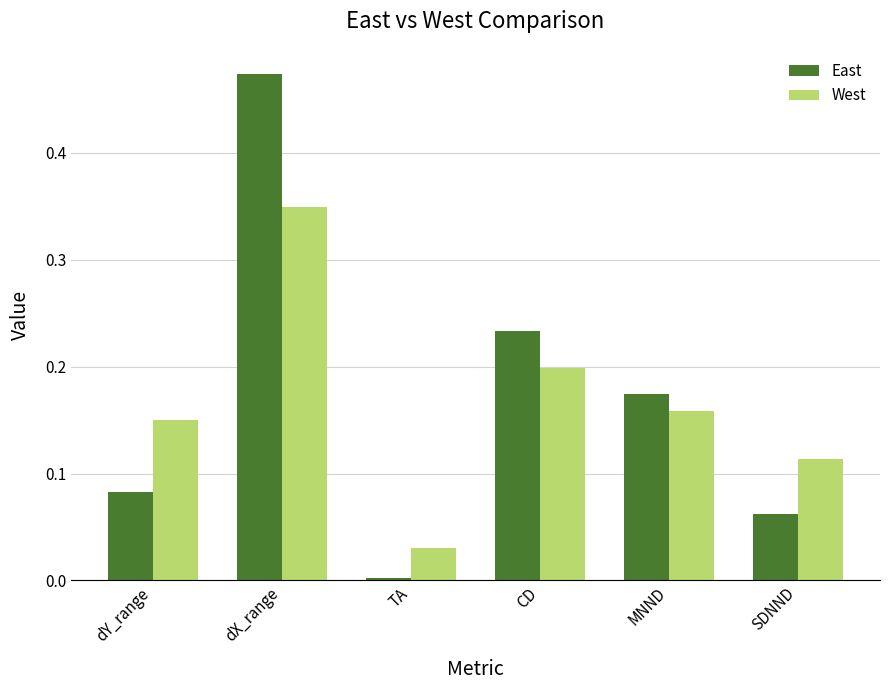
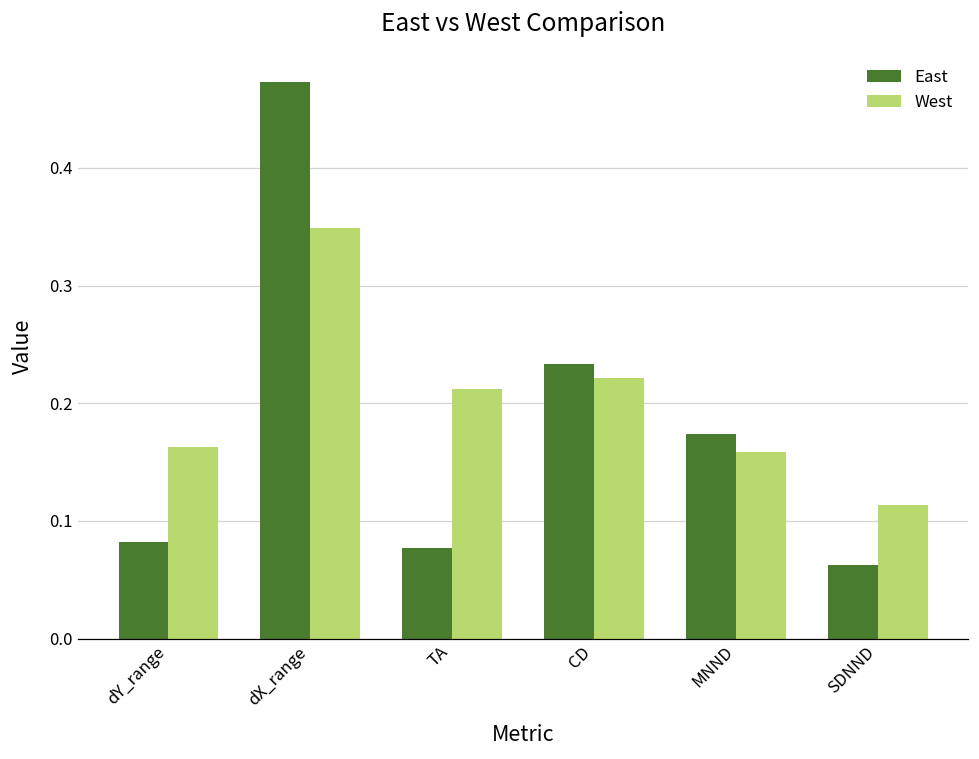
West, dY_range: 0.150 -> 0.163
East, TA: 0.003 -> 0.077
West, TA: 0.031 -> 0.212
West, CD: 0.199 -> 0.221
